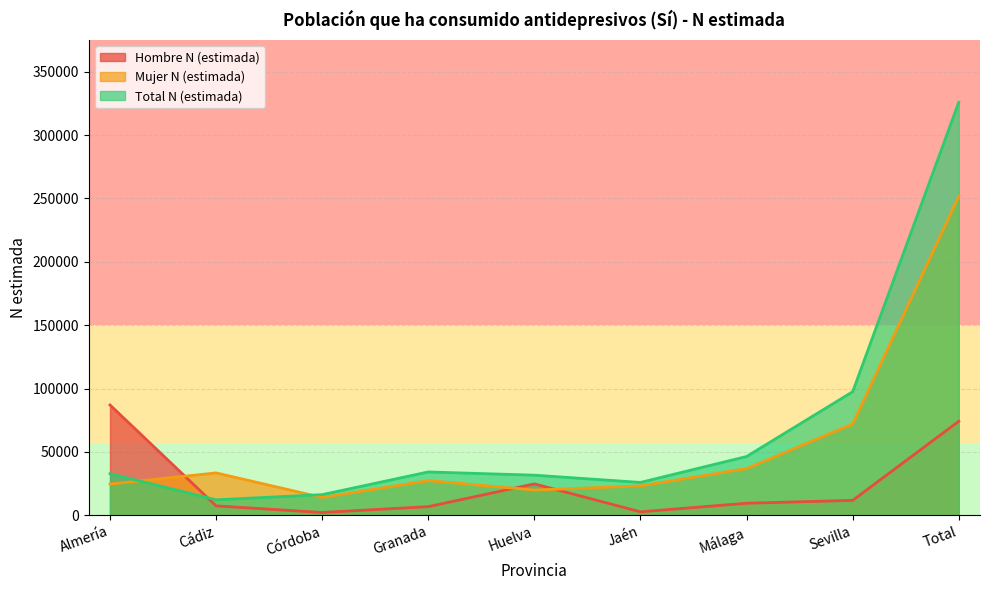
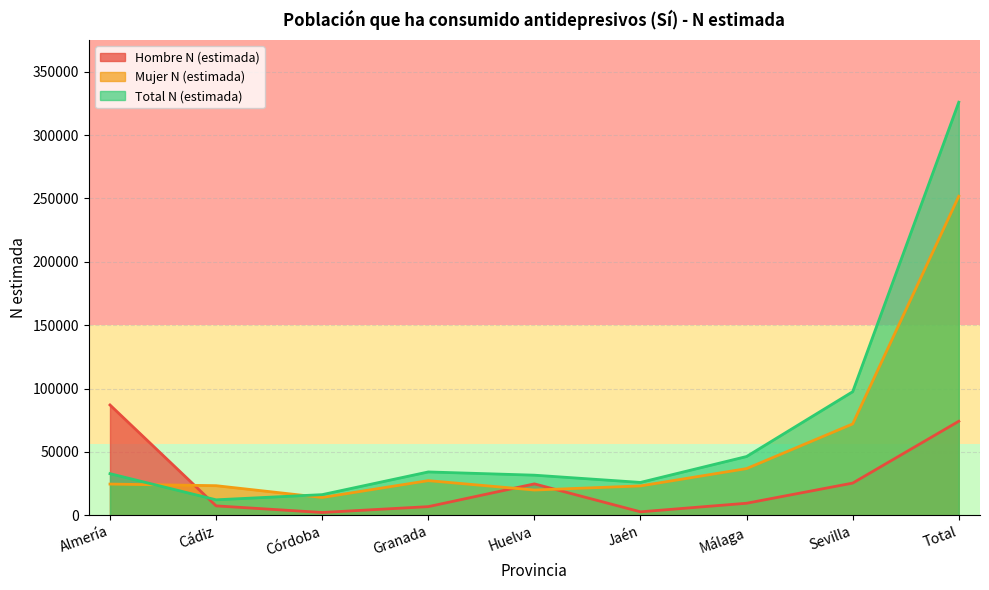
Mujer N (estimada), Cádiz: 33000 -> 23000
Hombre N (estimada), Sevilla: 12000 -> 25000
